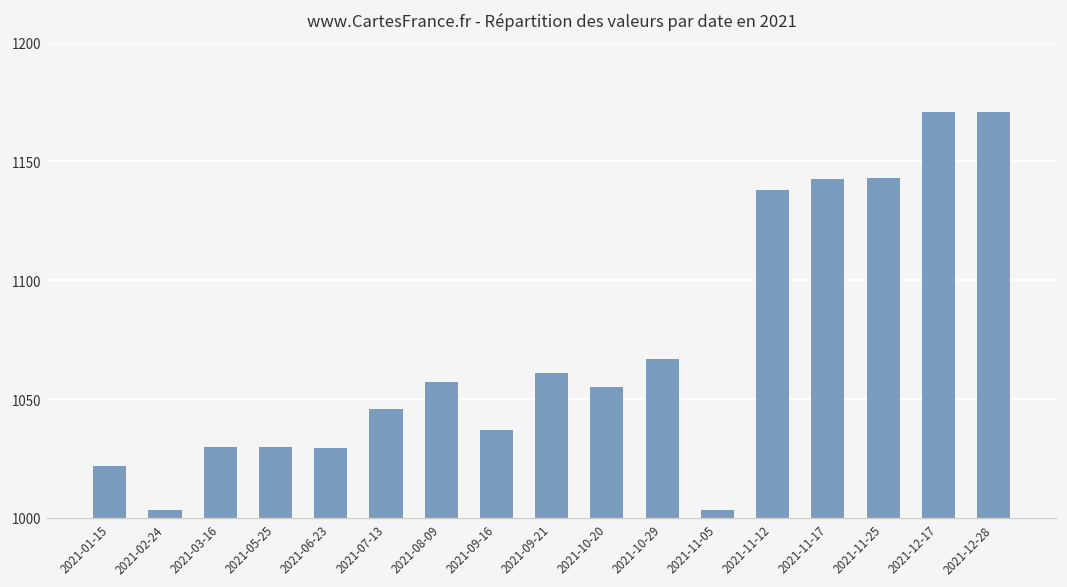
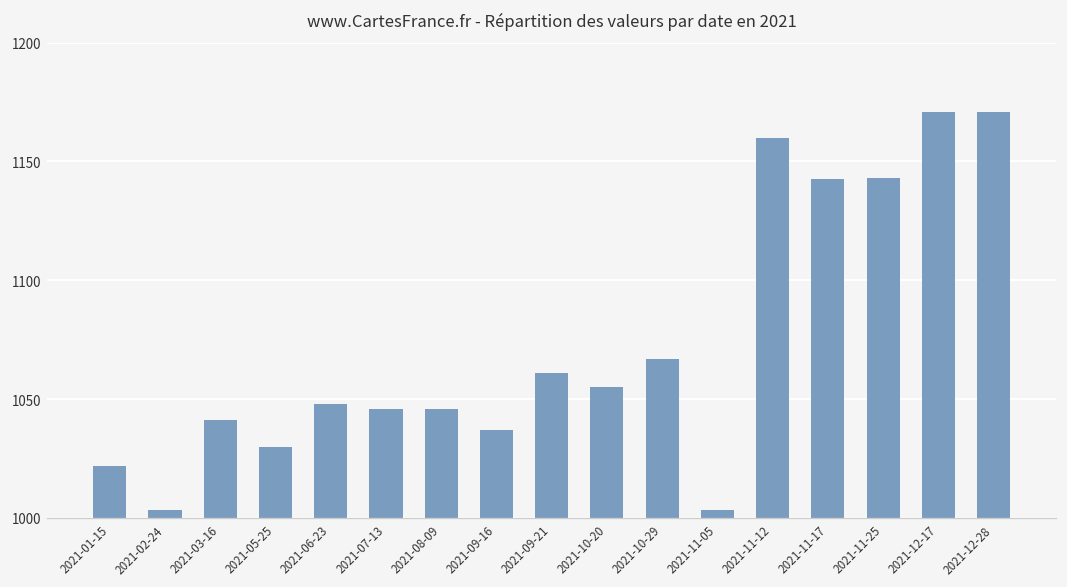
2021-03-16: 1030 -> 1041
2021-06-23: 1030 -> 1048
2021-08-09: 1057 -> 1046
2021-11-12: 1138 -> 1160
